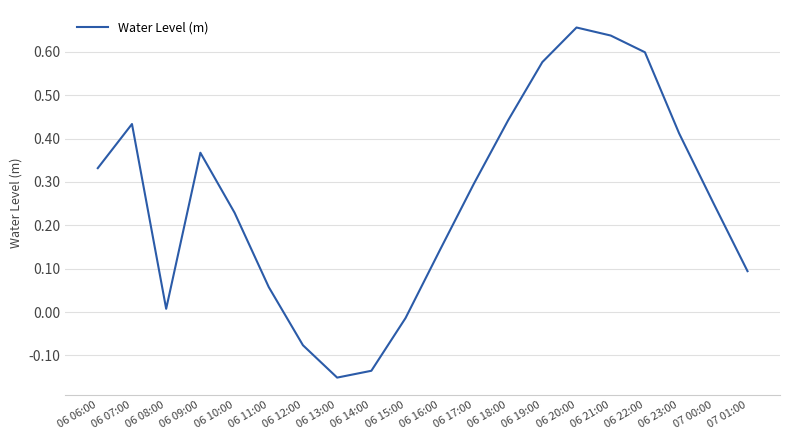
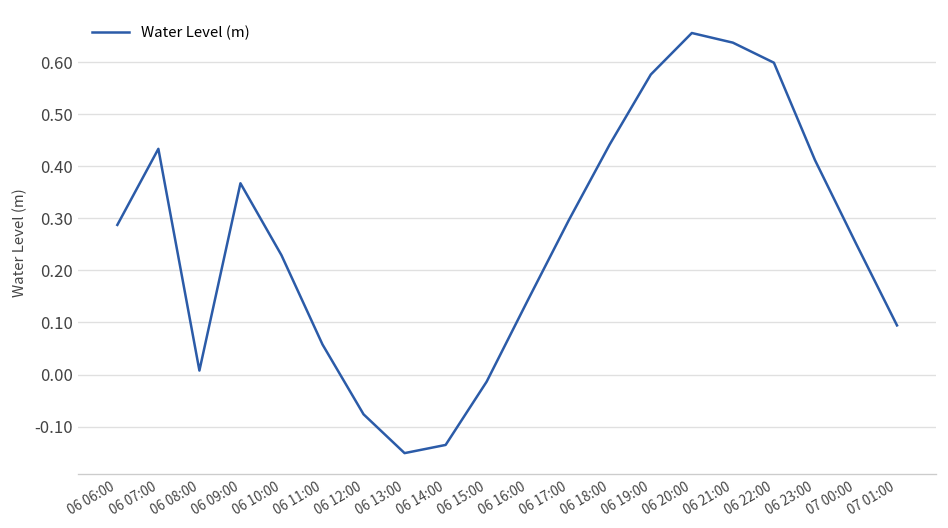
06 06:00: 0.33 -> 0.29
